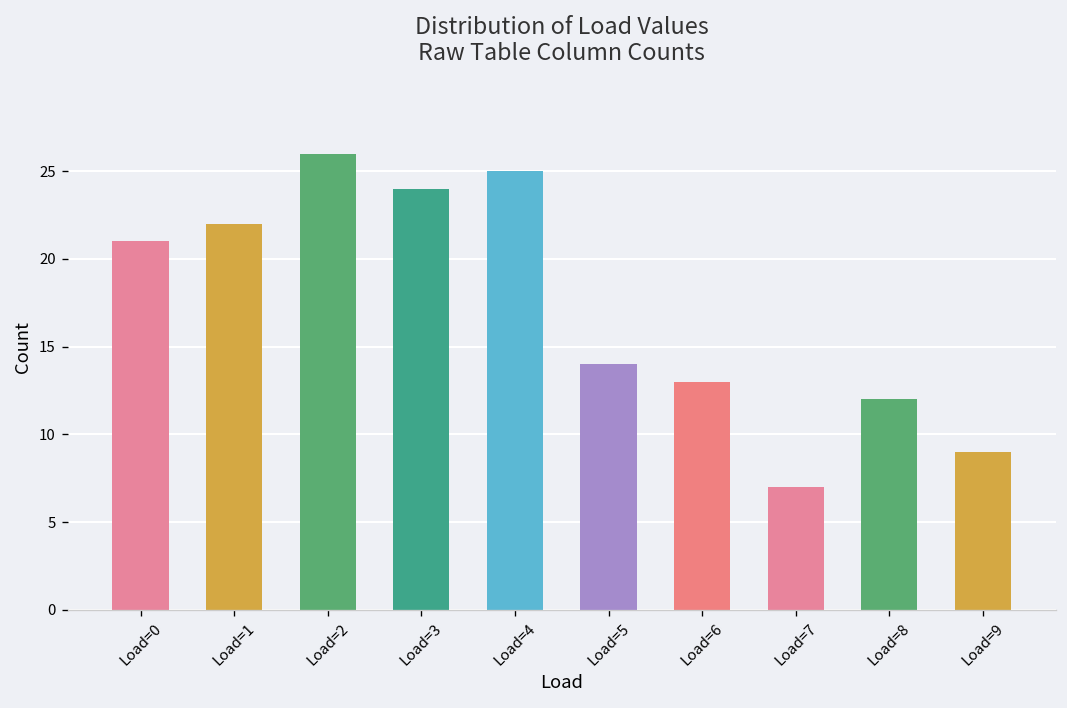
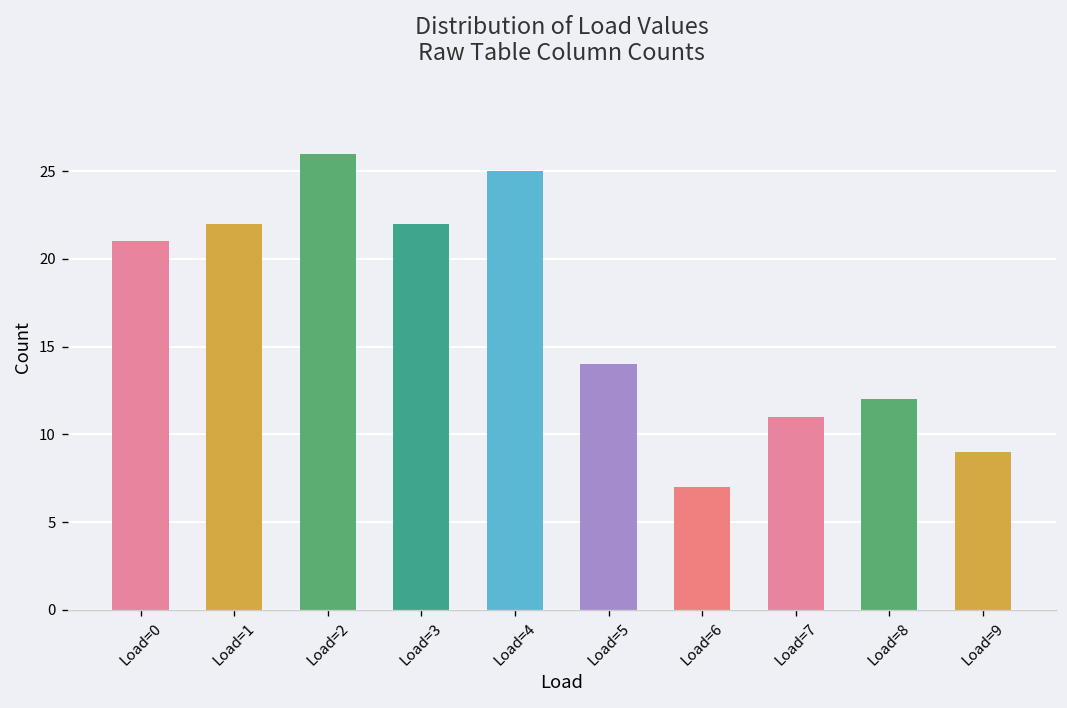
Load=3: 24 -> 22
Load=6: 13 -> 7
Load=7: 7 -> 11
